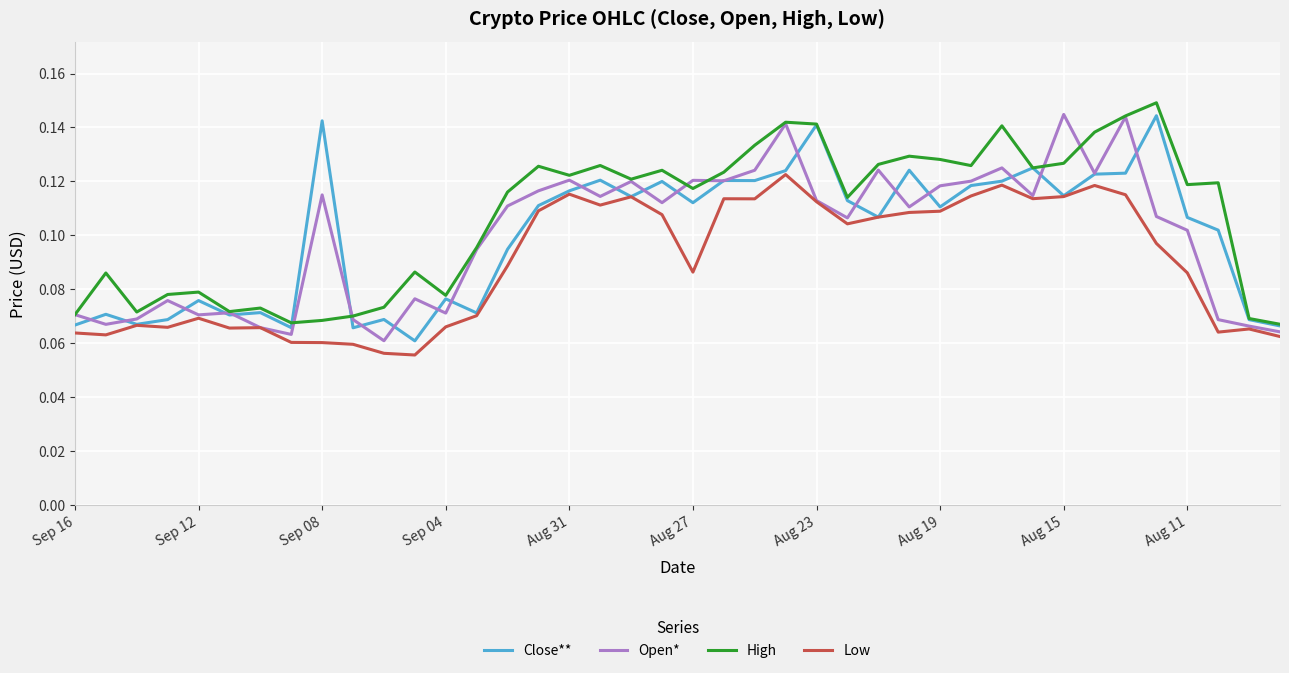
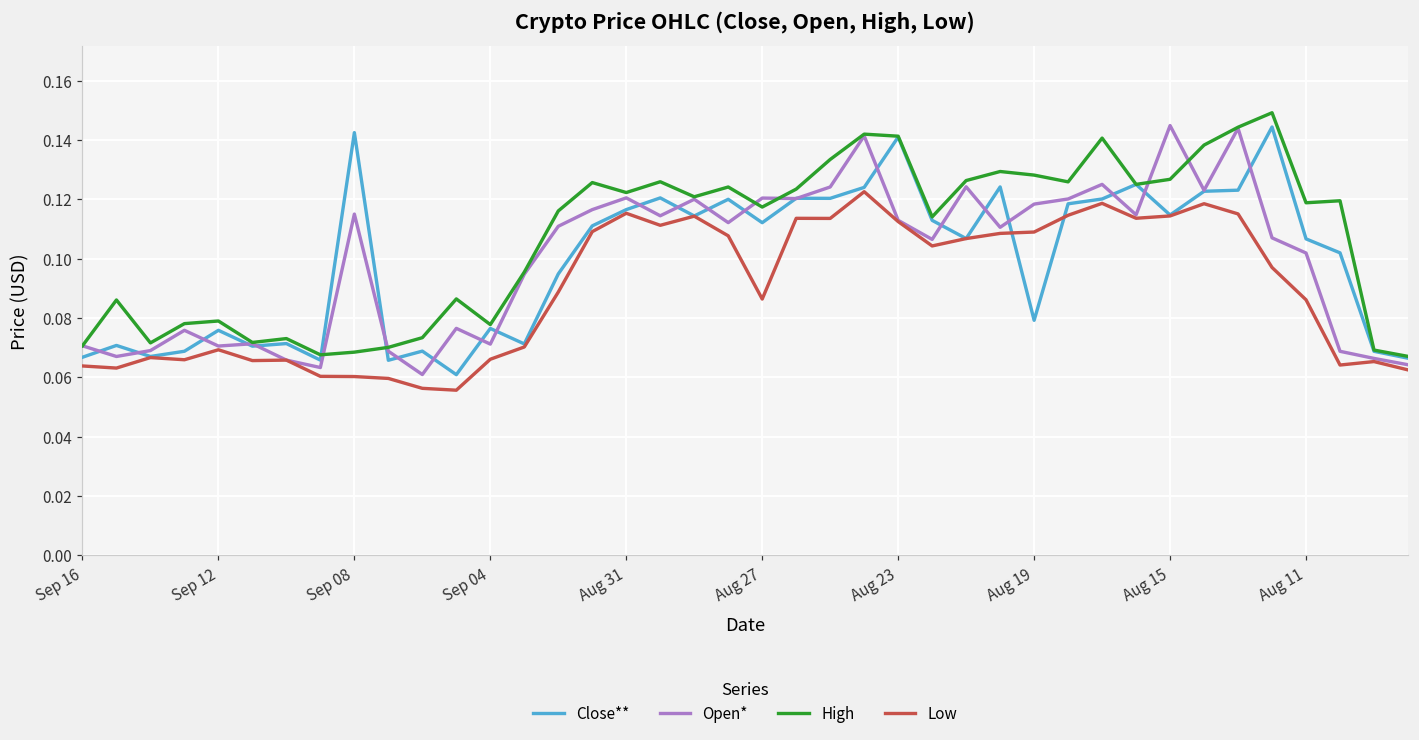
Close**, Aug 19: 0.111 -> 0.079
